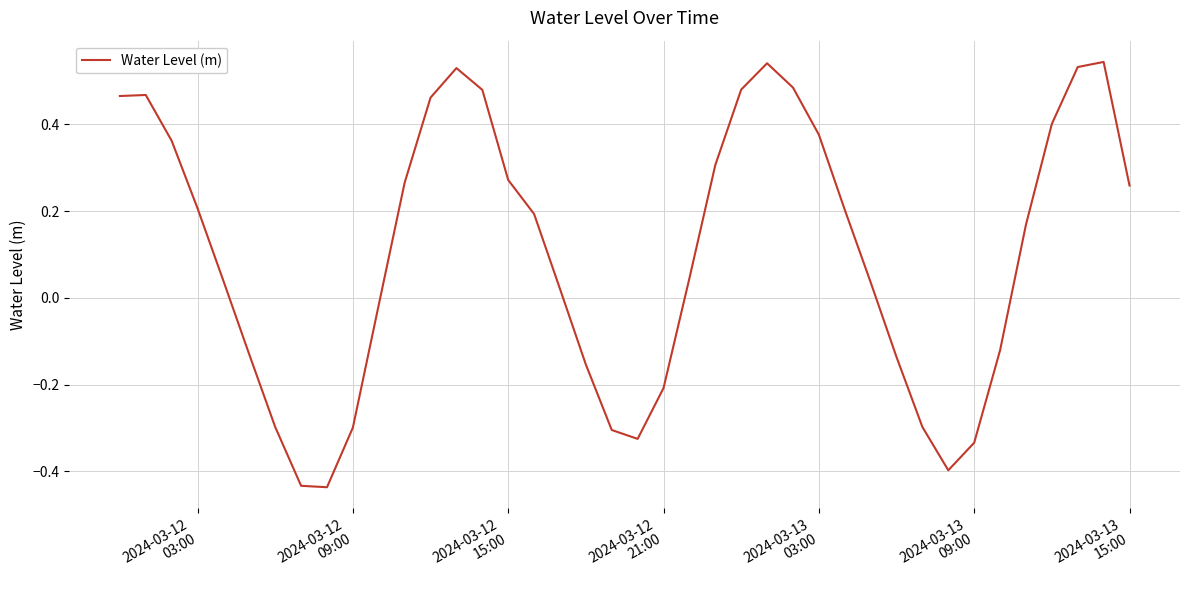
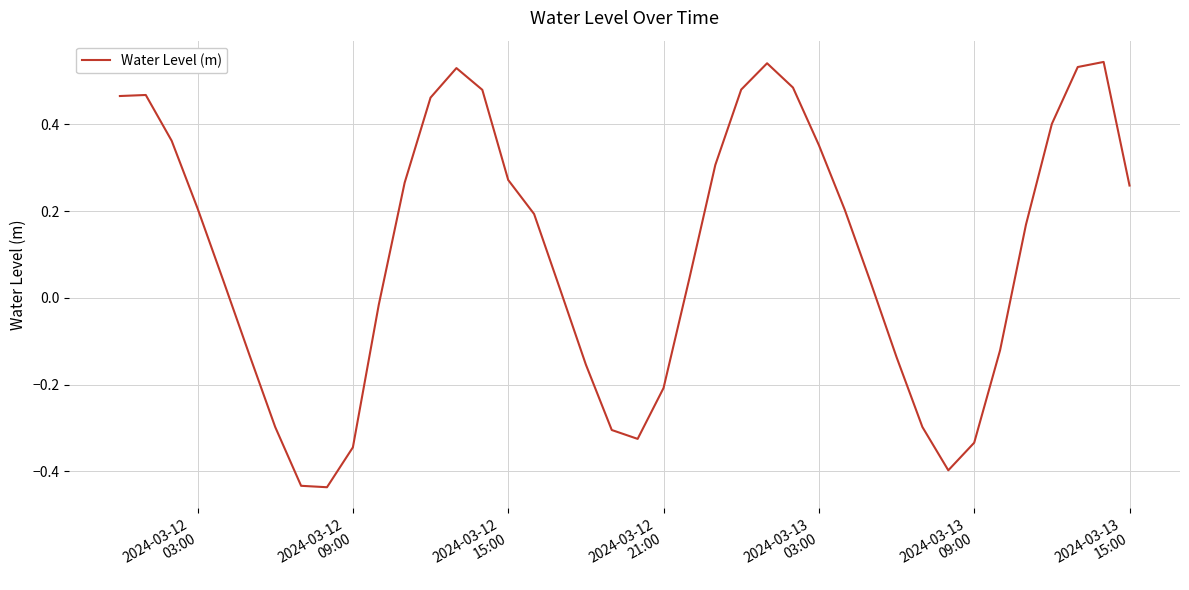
2024-03-12 09:00: -0.30 -> -0.34
2024-03-13 03:00: 0.38 -> 0.35
